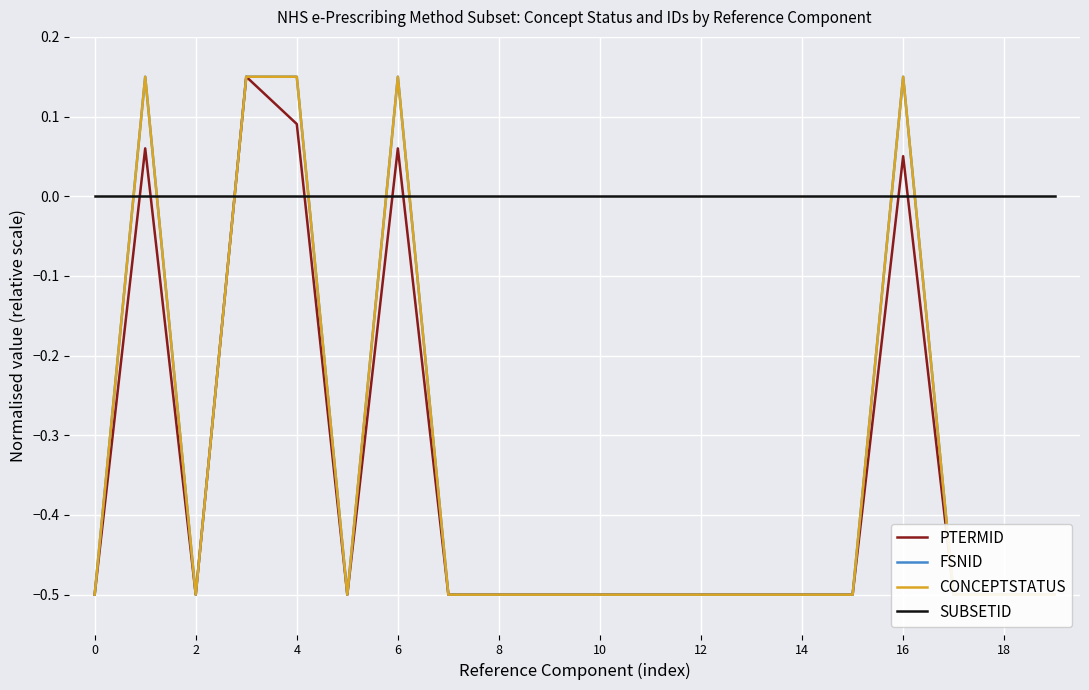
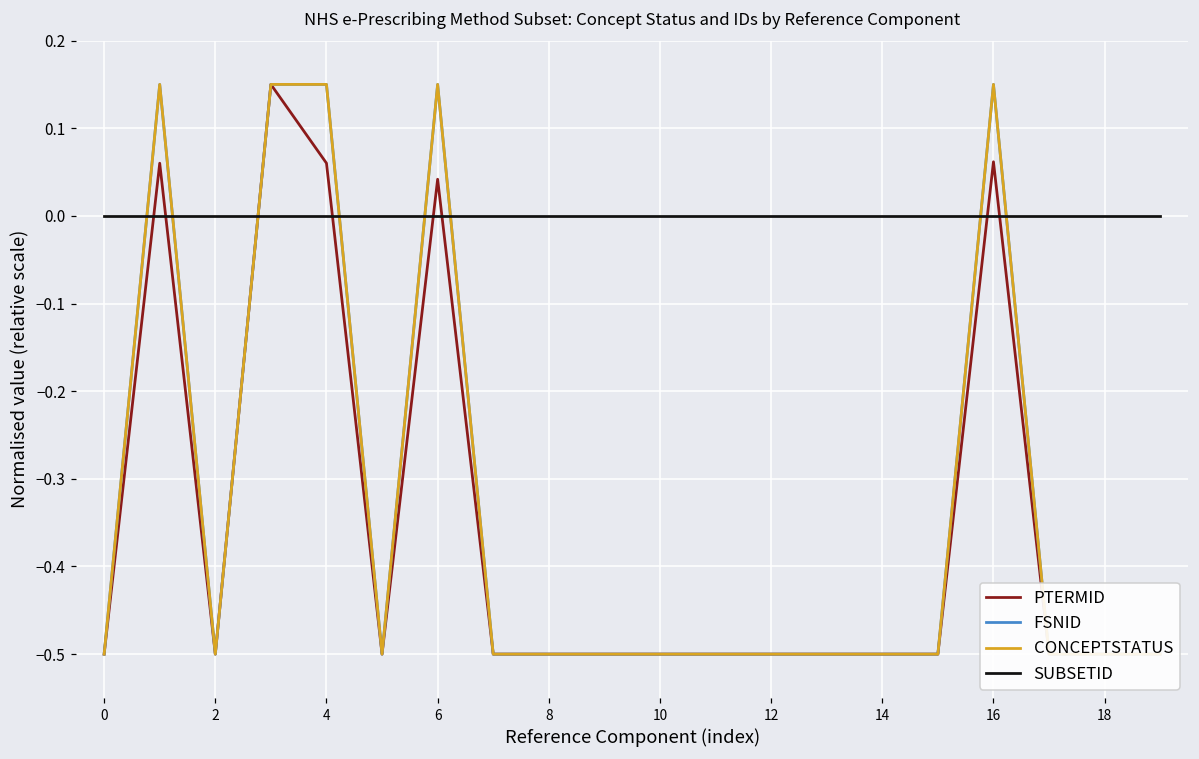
PTERMID, 4: 0.09 -> 0.06
PTERMID, 6: 0.06 -> 0.04
PTERMID, 16: 0.05 -> 0.06
